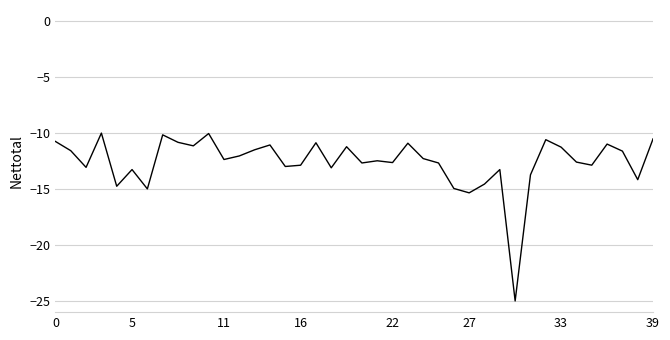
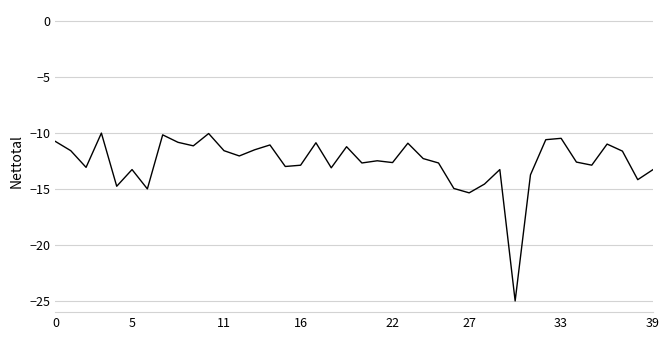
11: -12.4 -> -11.6
33: -11.3 -> -10.5
39: -10.5 -> -13.3
